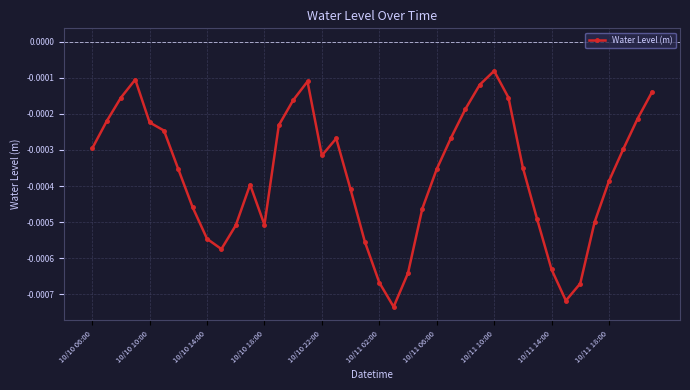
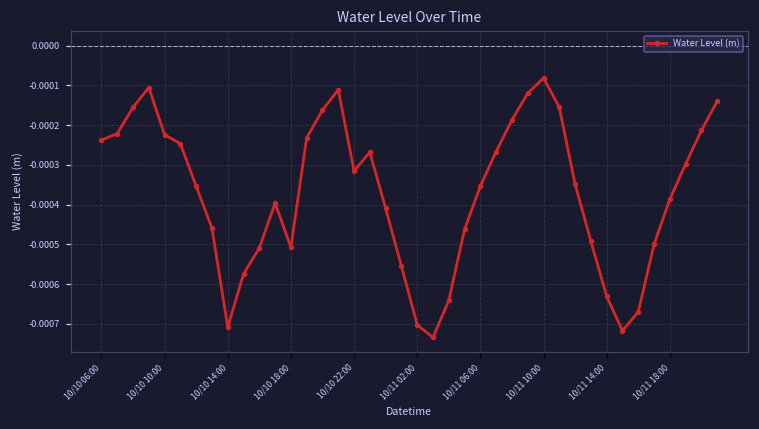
10/10 06:00: -0.00030 -> -0.00024
10/10 14:00: -0.00055 -> -0.00071
10/11 02:00: -0.00067 -> -0.00070
